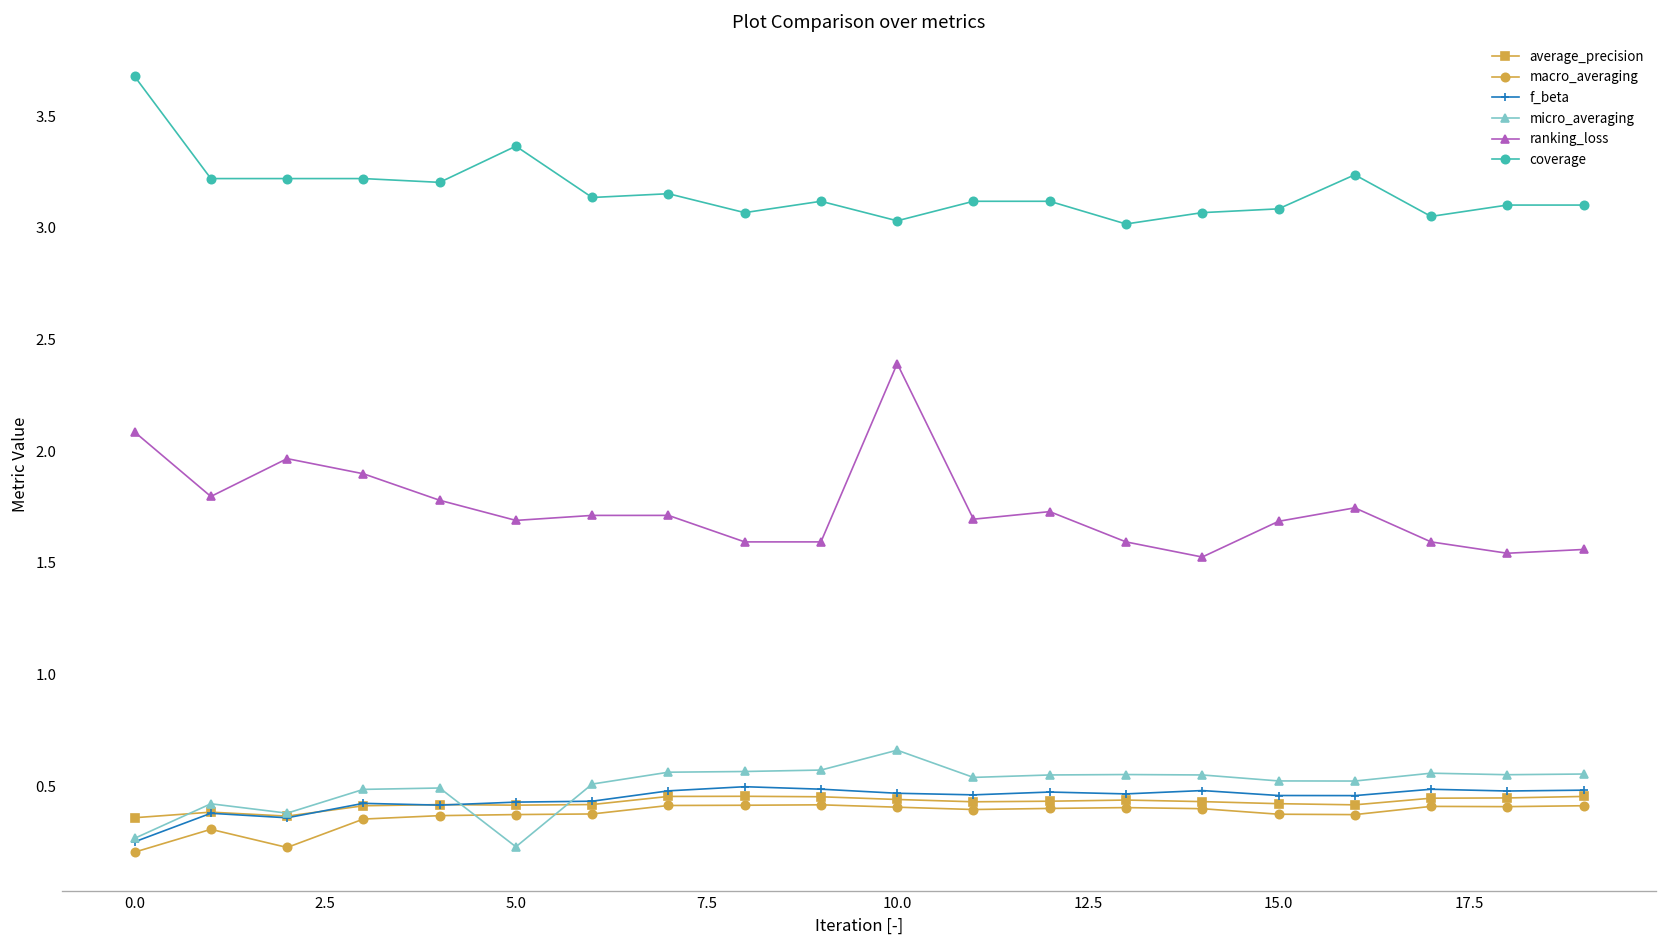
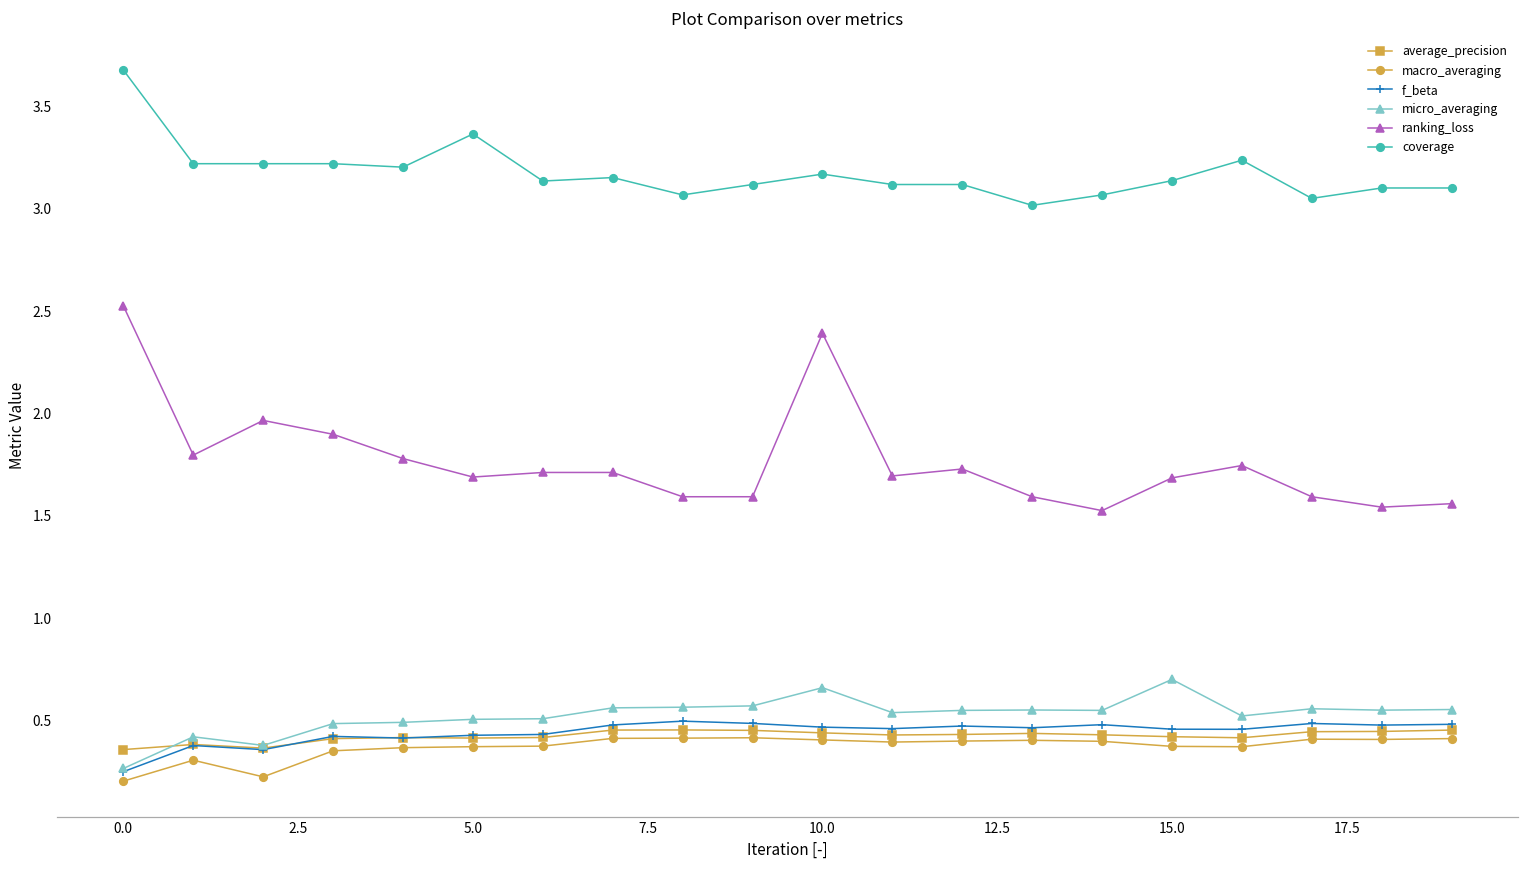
ranking_loss, 0.0: 2.09 -> 2.53
micro_averaging, 5.0: 0.23 -> 0.51
coverage, 10.0: 3.03 -> 3.17
micro_averaging, 15.0: 0.52 -> 0.70
coverage, 15.0: 3.08 -> 3.14
